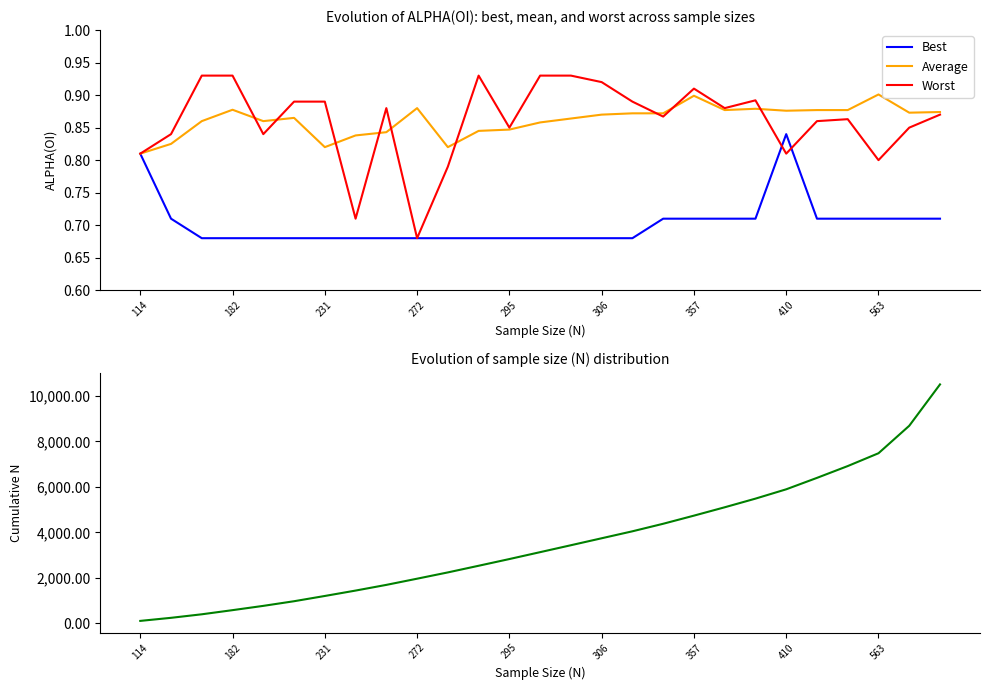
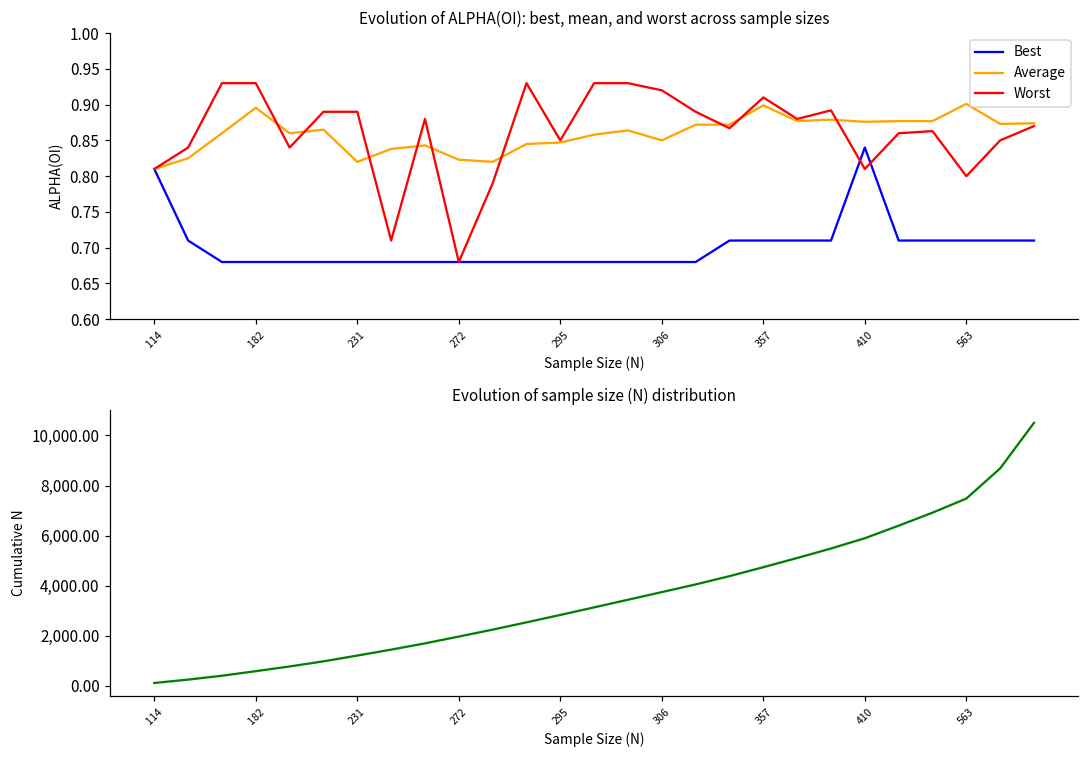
Evolution of ALPHA(OI): best, mean, and worst across sample sizes, Average, 182: 0.88 -> 0.90
Evolution of ALPHA(OI): best, mean, and worst across sample sizes, Average, 272: 0.88 -> 0.82
Evolution of ALPHA(OI): best, mean, and worst across sample sizes, Average, 306: 0.87 -> 0.85
